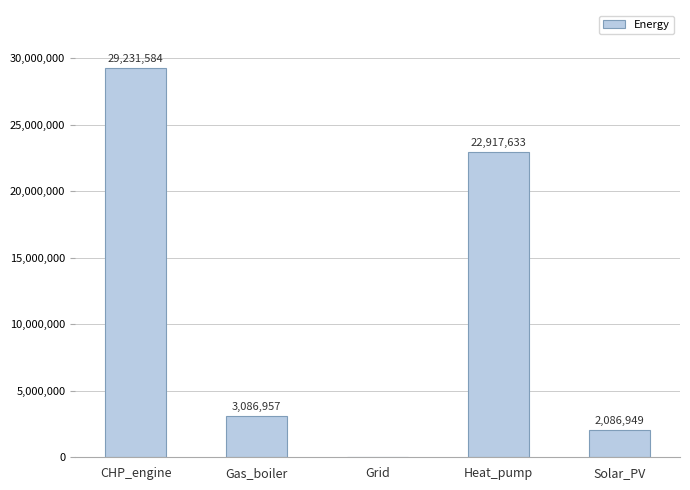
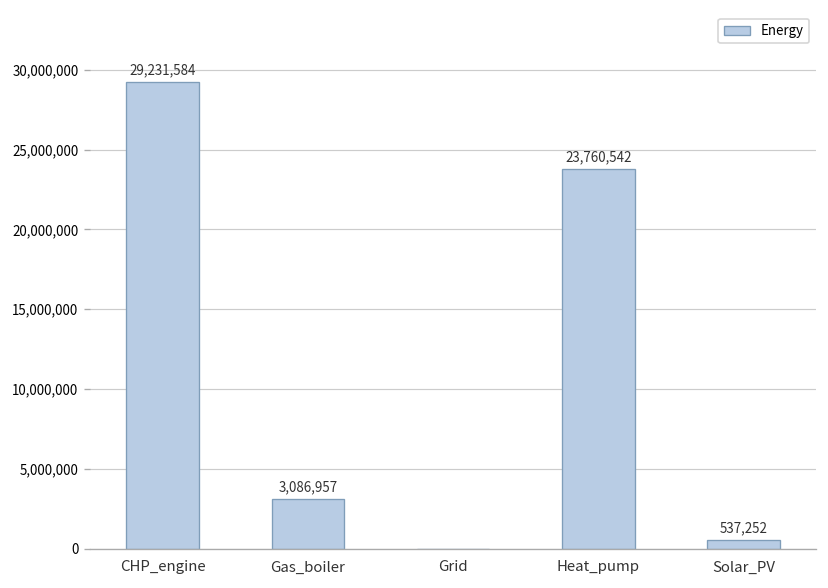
Heat_pump: 22,917,633 -> 23,760,542
Solar_PV: 2,086,949 -> 537,252
